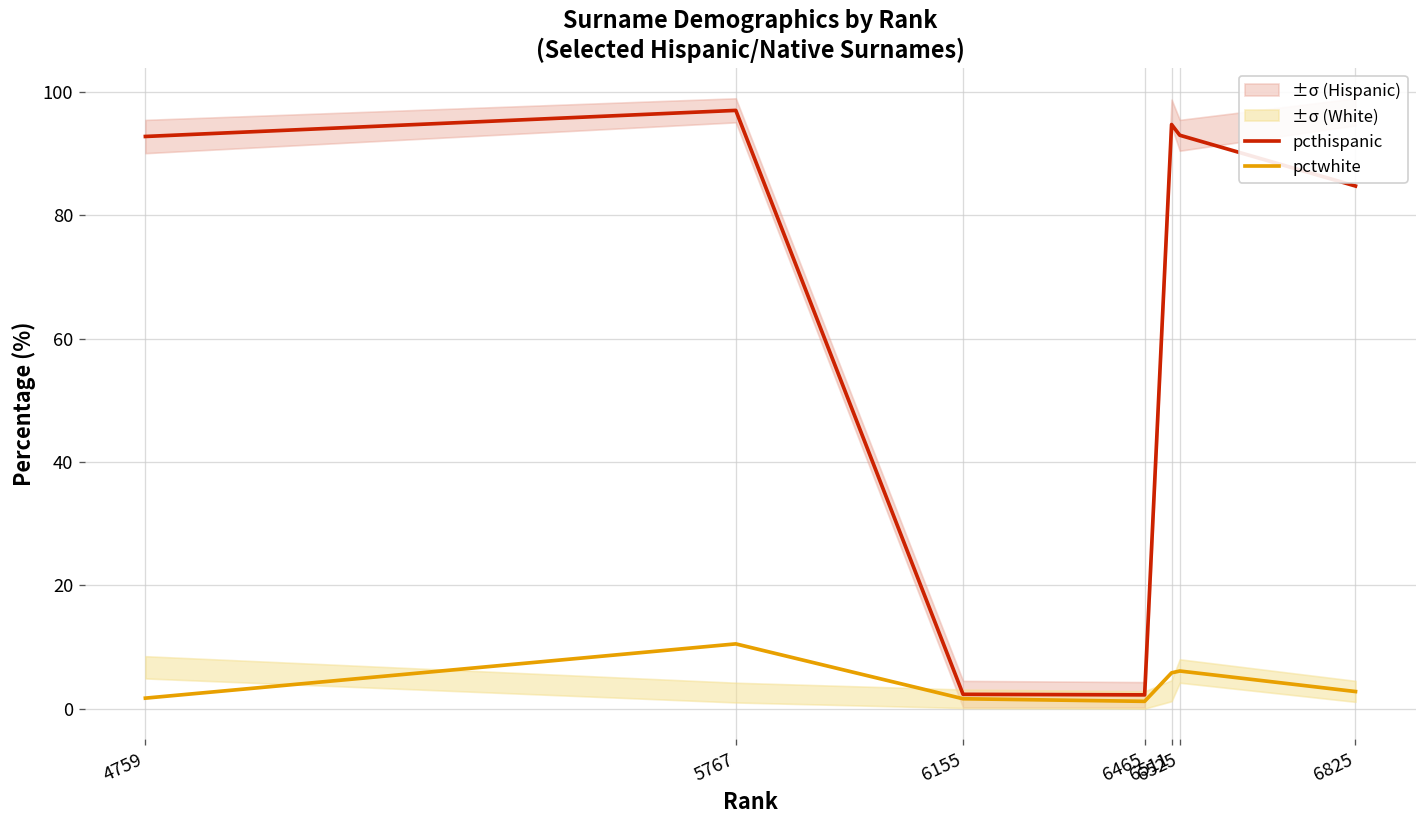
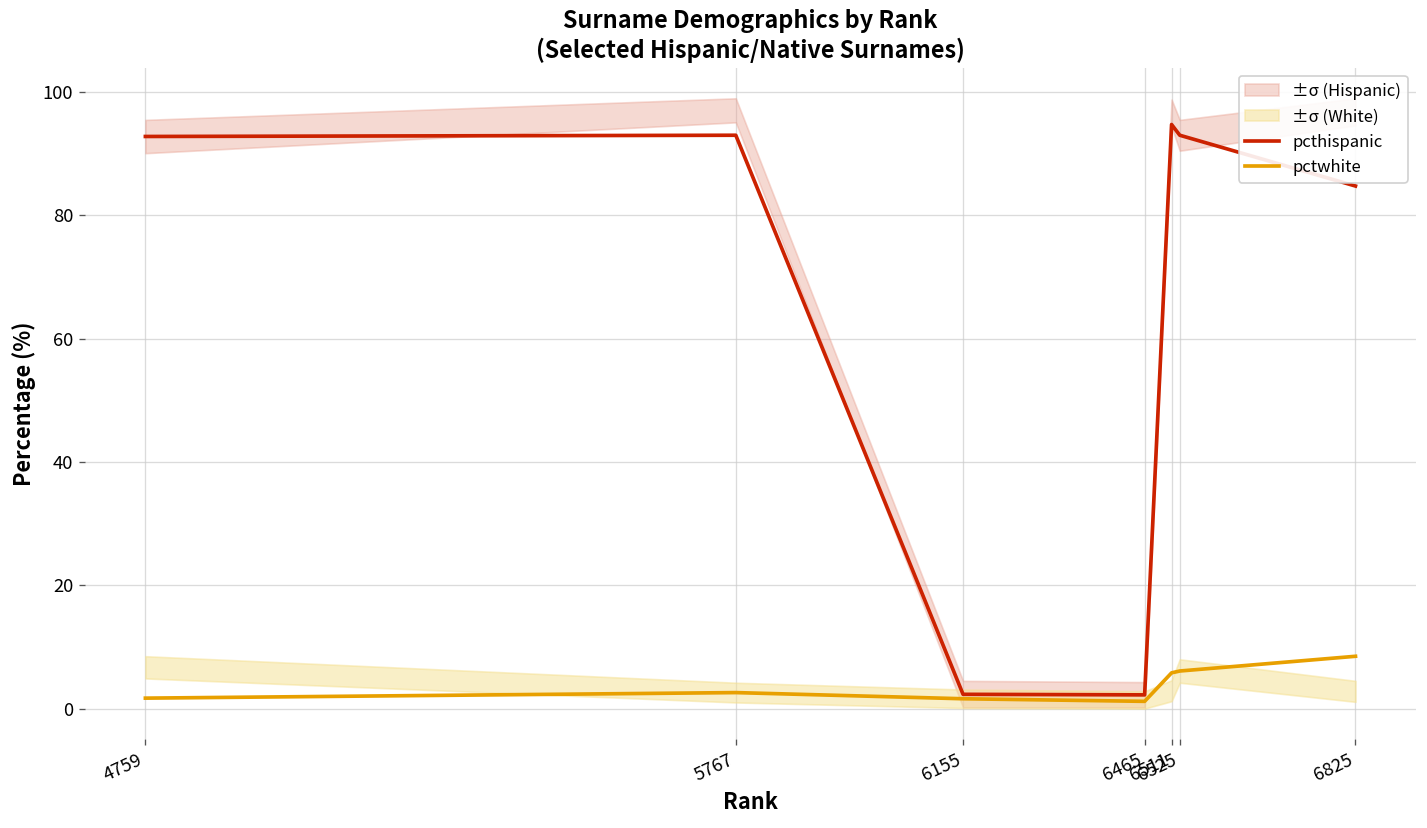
pcthispanic, 5767: 97 -> 93
pctwhite, 5767: 11 -> 3
pctwhite, 6825: 3 -> 8
